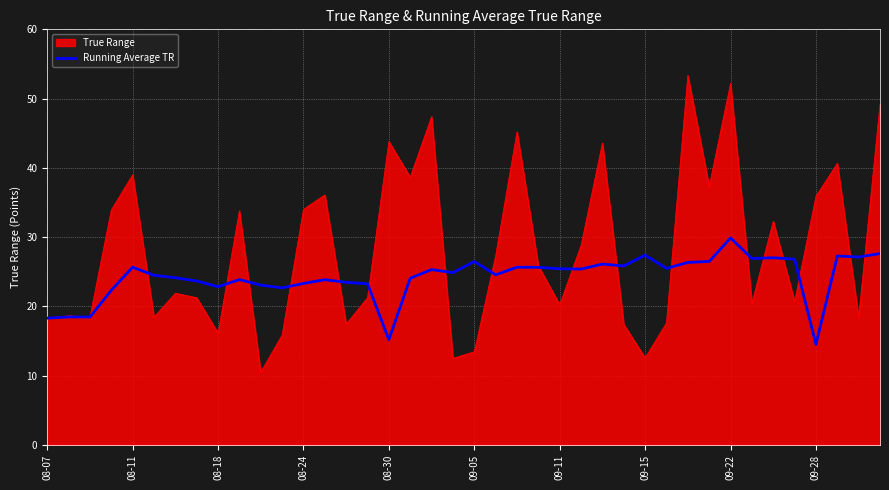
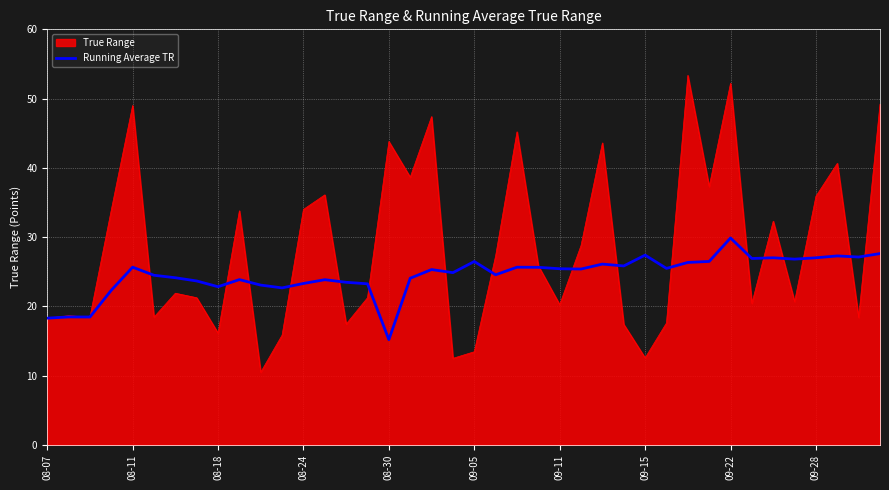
True Range, 08-11: 39 -> 49
Running Average TR, 09-28: 15 -> 27
